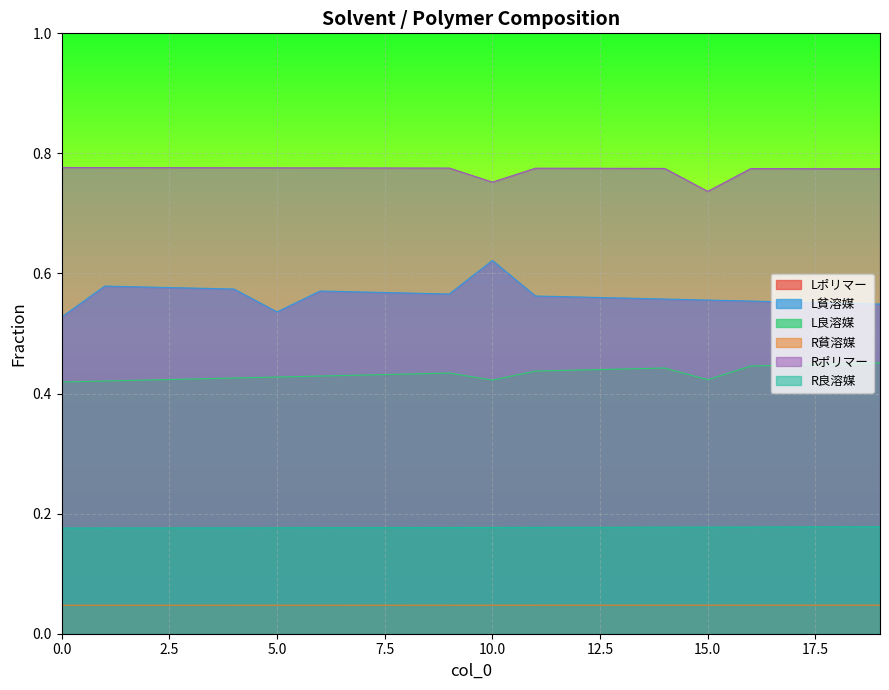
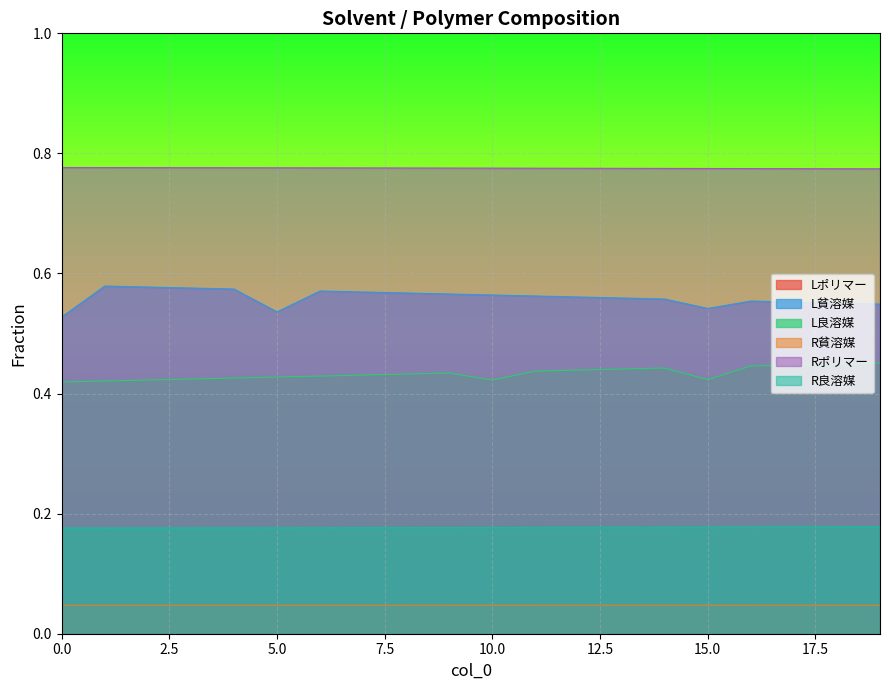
L貧溶媒, 10.0: 0.62 -> 0.56
Rポリマー, 10.0: 0.75 -> 0.78
L貧溶媒, 15.0: 0.56 -> 0.54
Rポリマー, 15.0: 0.74 -> 0.77
